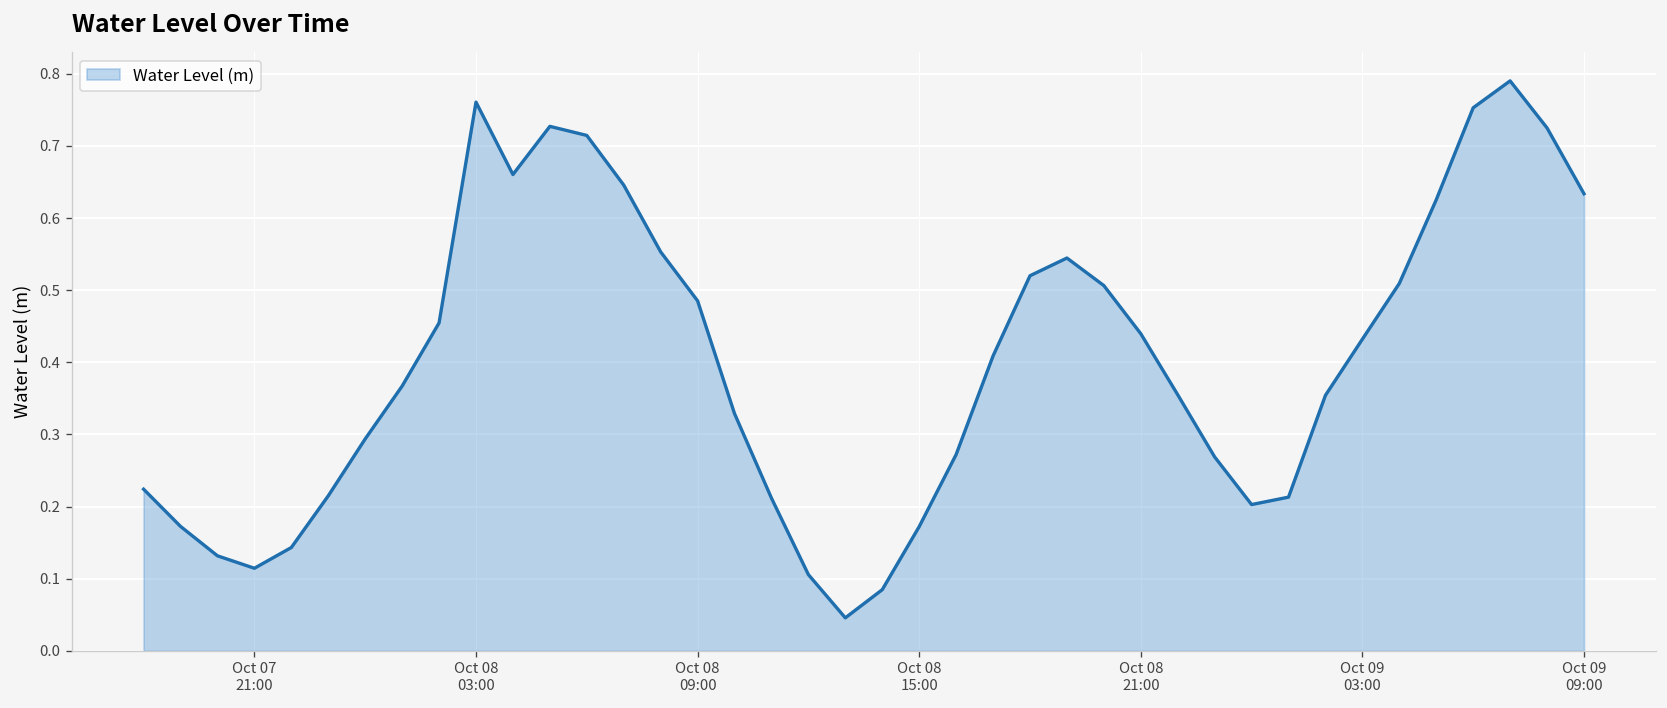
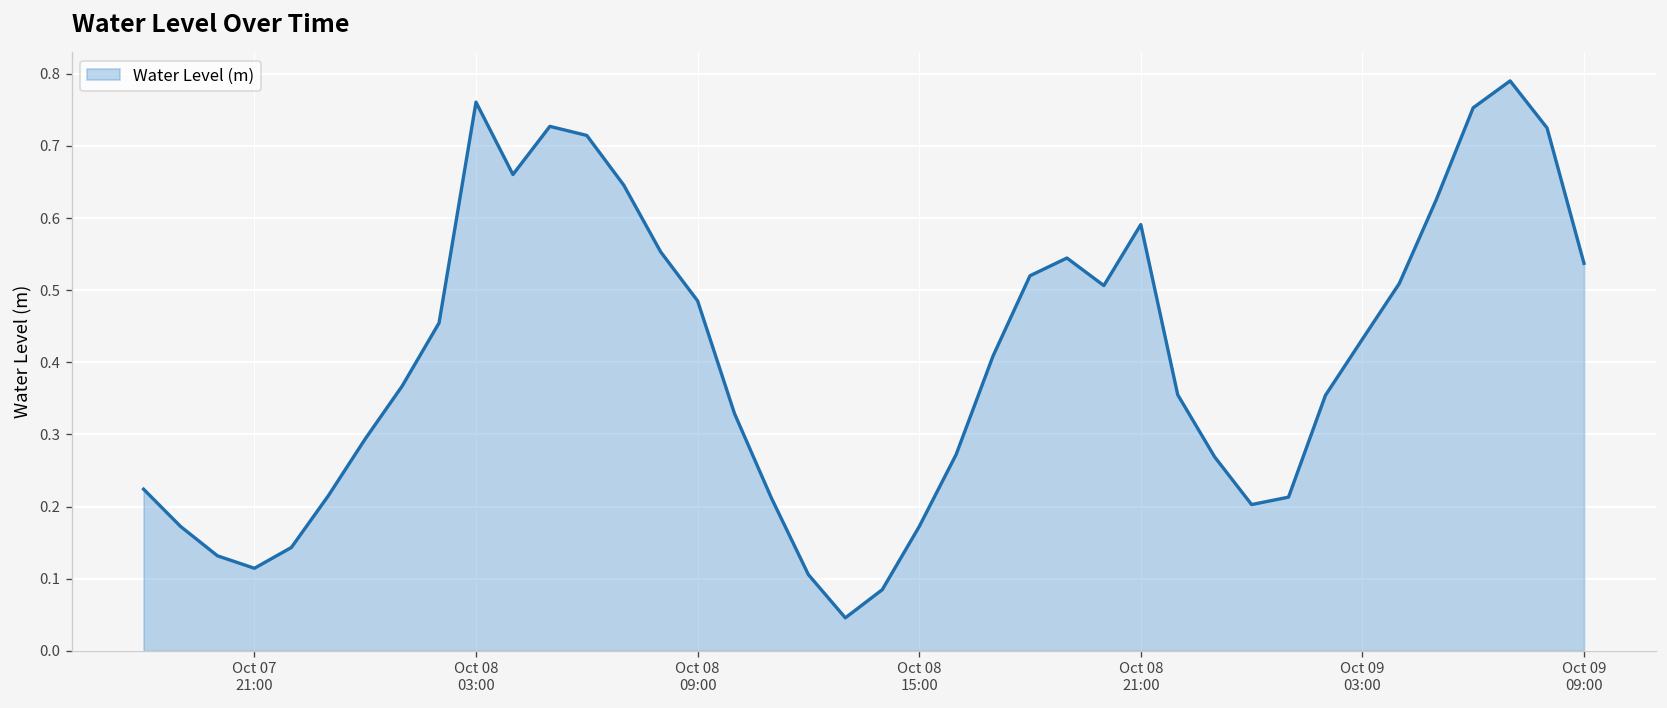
Oct 08 21:00: 0.44 -> 0.59
Oct 09 09:00: 0.63 -> 0.54
